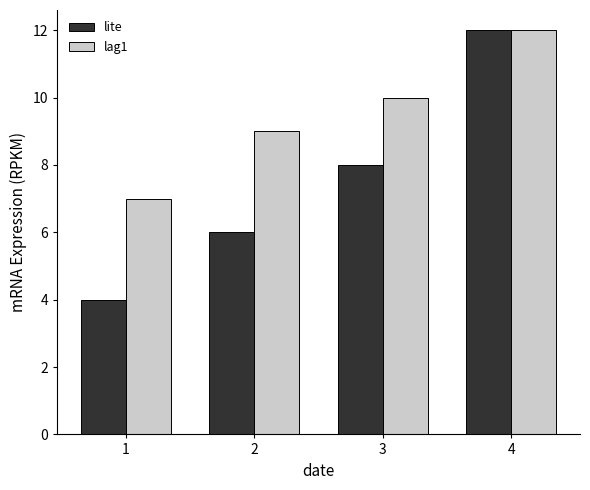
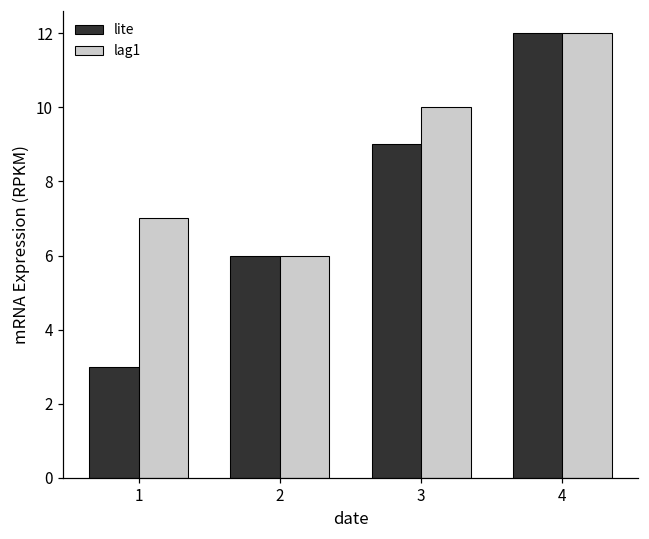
lite, 1: 4 -> 3
lag1, 2: 9 -> 6
lite, 3: 8 -> 9
